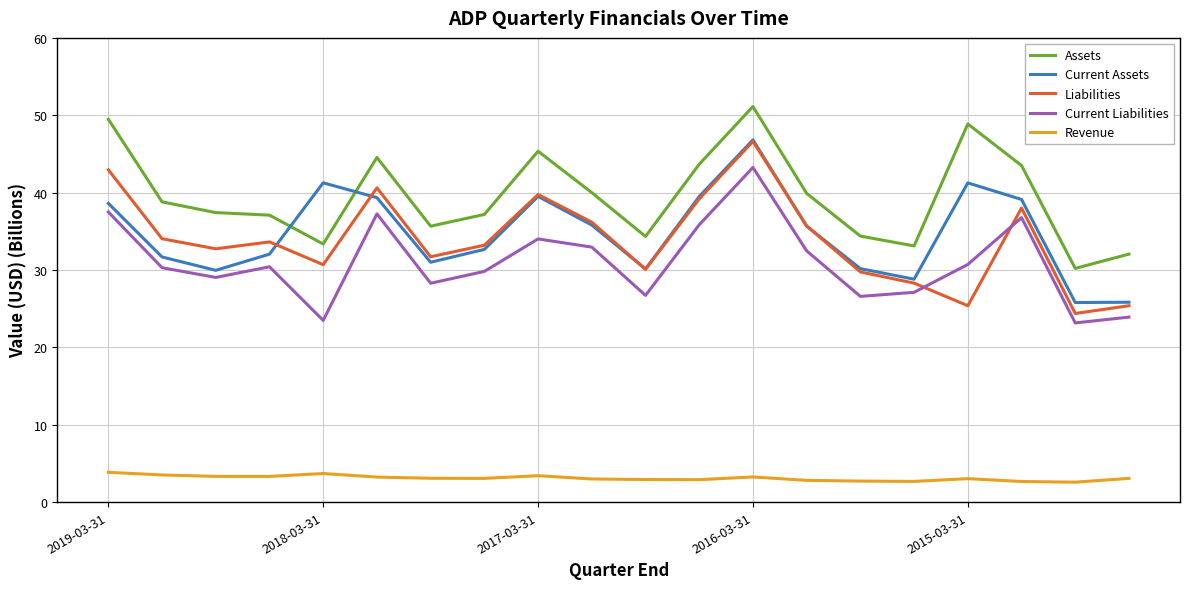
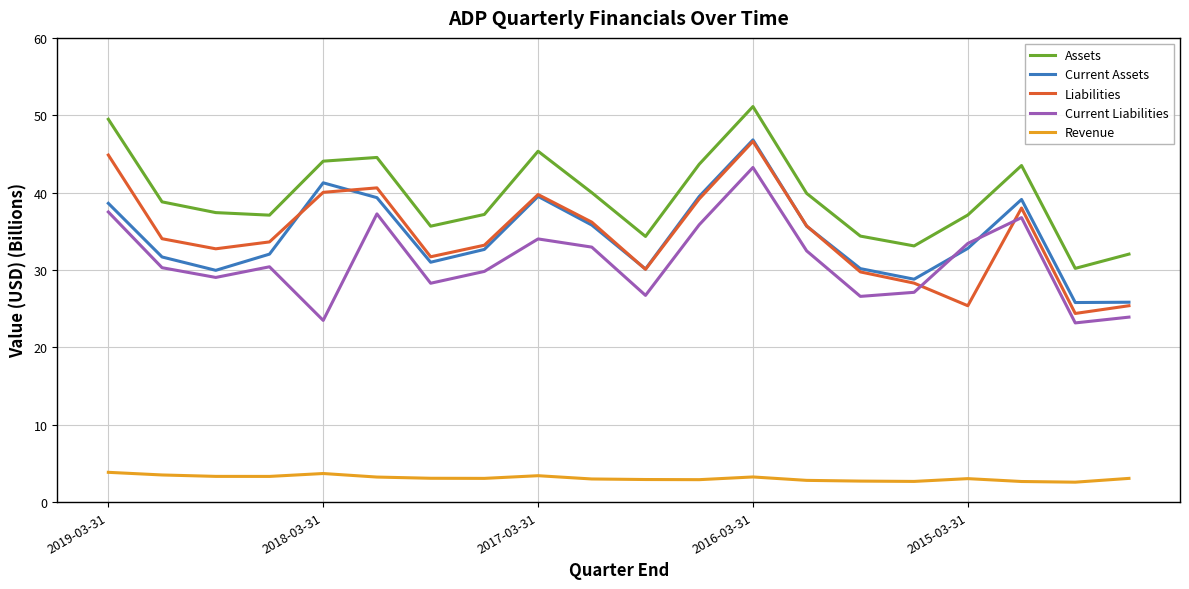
Liabilities, 2019-03-31: 43 -> 45
Assets, 2018-03-31: 33 -> 44
Liabilities, 2018-03-31: 31 -> 40
Assets, 2015-03-31: 49 -> 37
Current Assets, 2015-03-31: 41 -> 33
Current Liabilities, 2015-03-31: 31 -> 33
